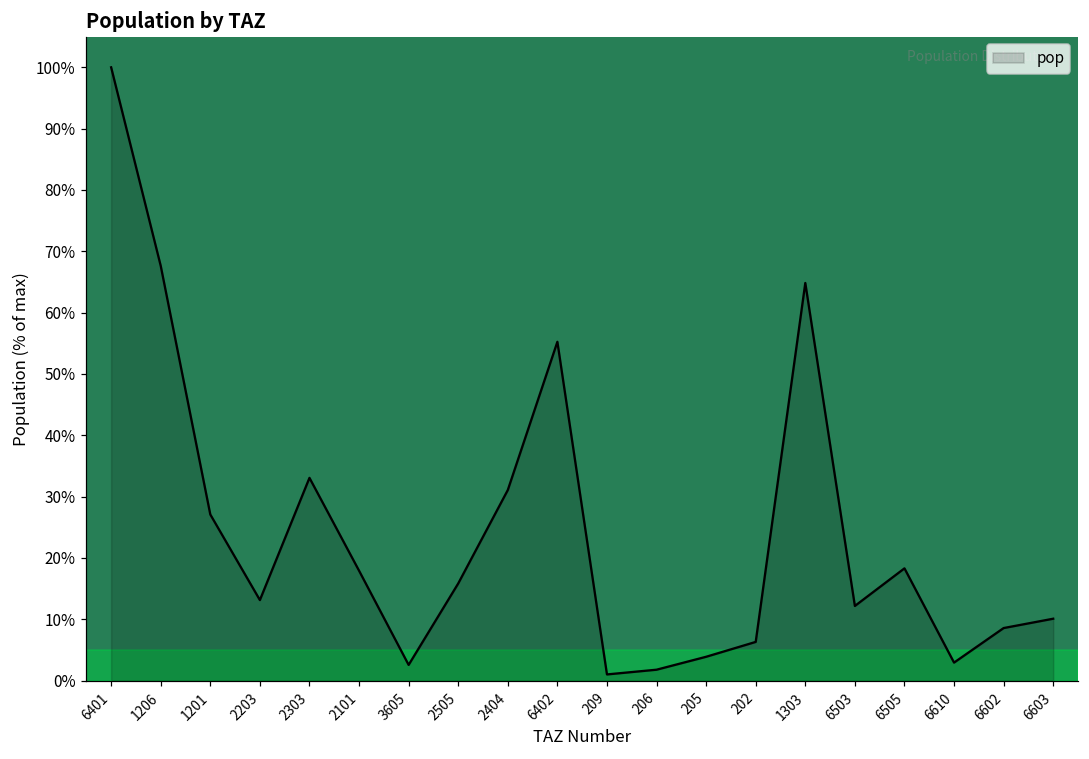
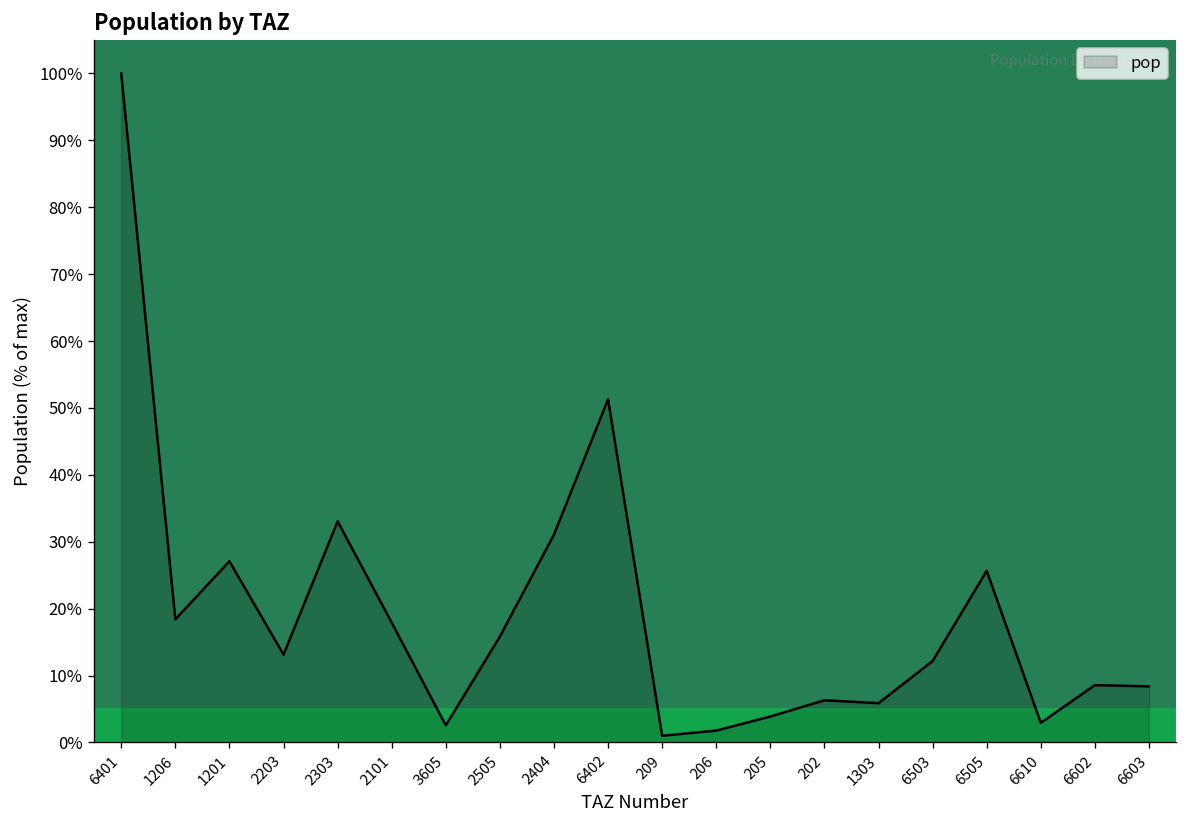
1206: 68% -> 18%
6402: 55% -> 51%
1303: 65% -> 6%
6505: 18% -> 26%
6603: 10% -> 8%
